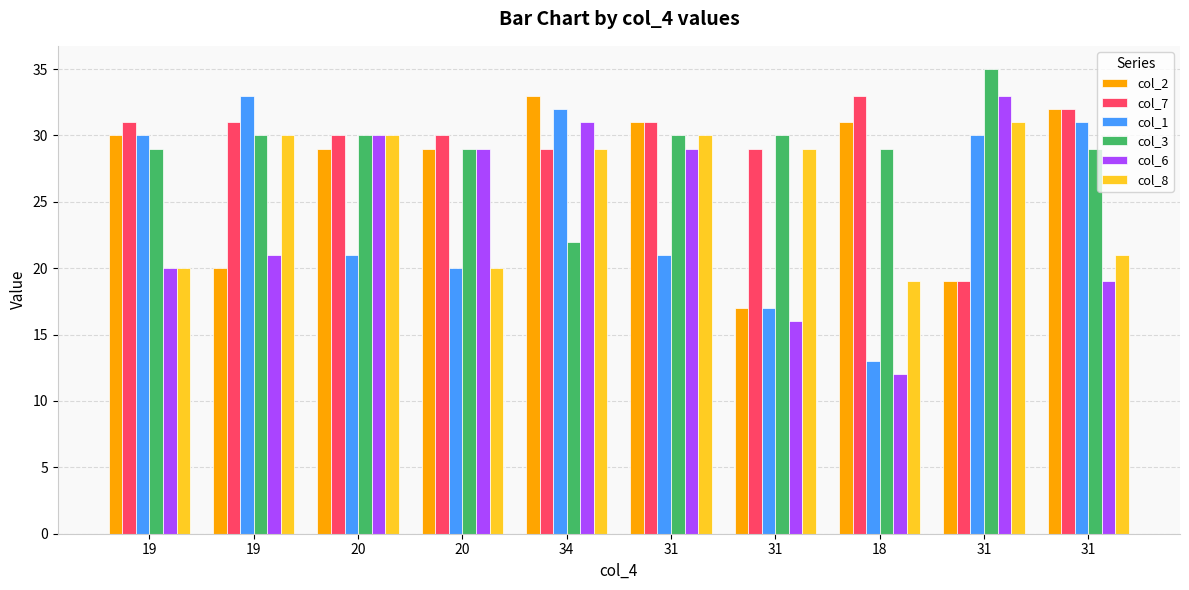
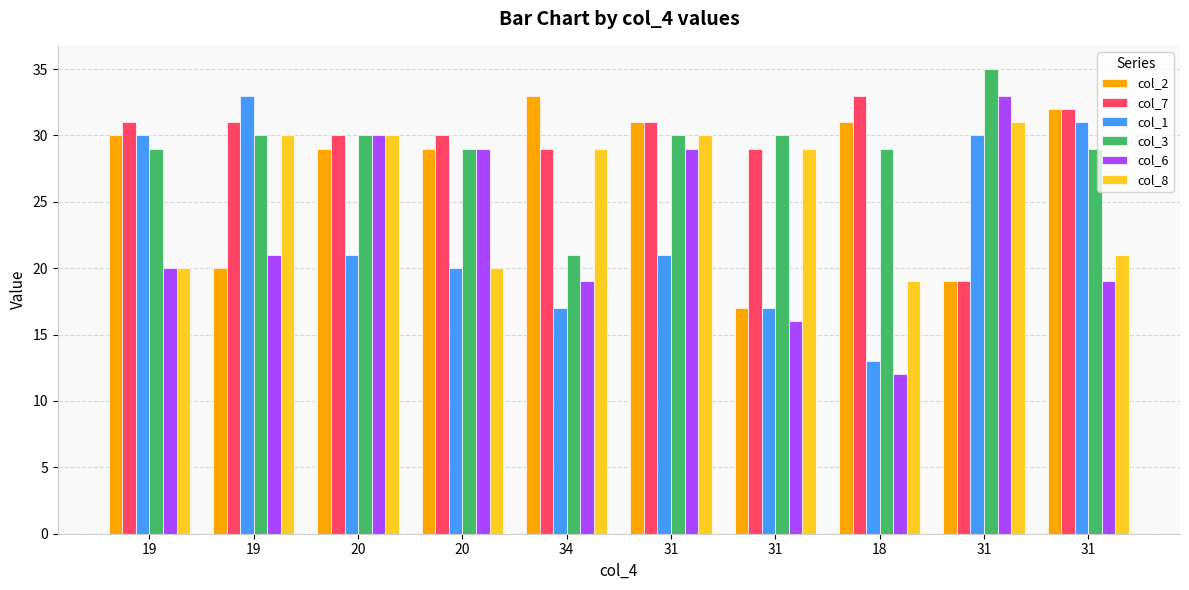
col_1, 34: 32 -> 17
col_3, 34: 22 -> 21
col_6, 34: 31 -> 19
